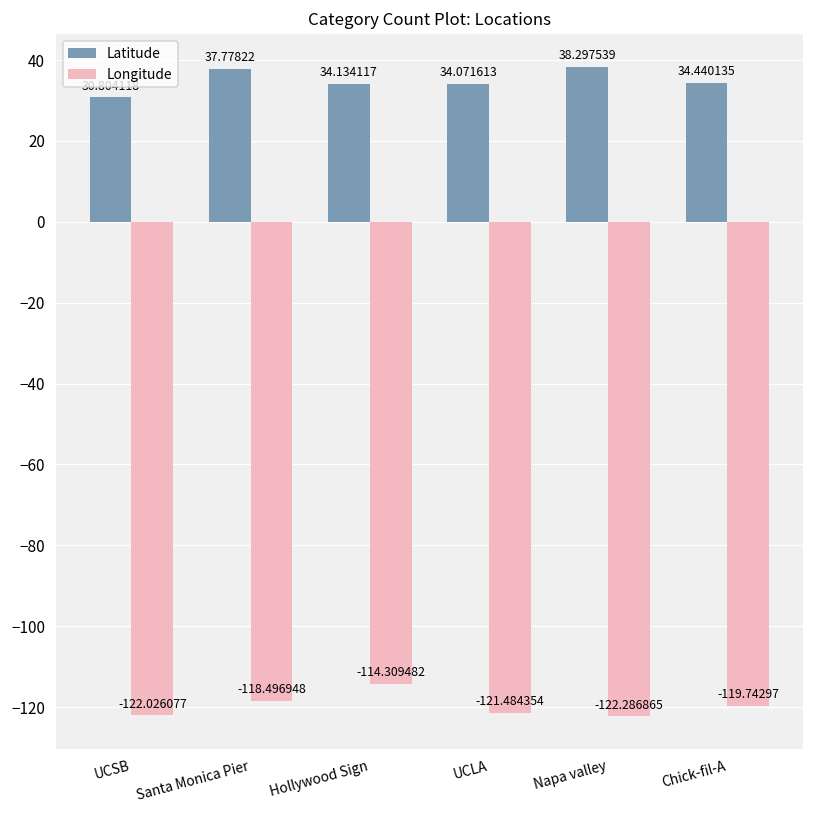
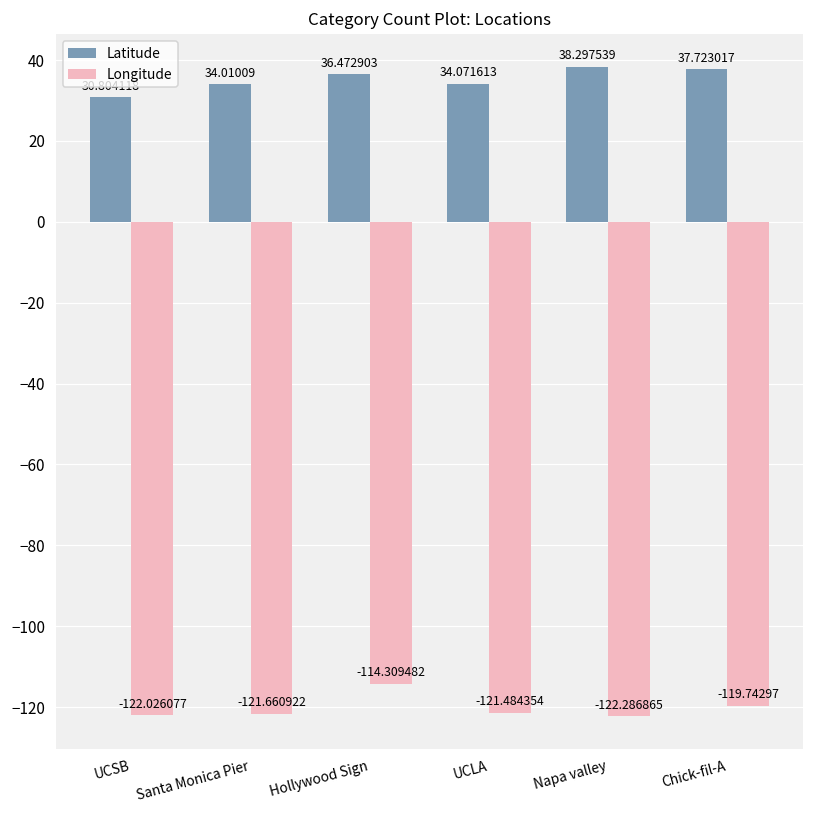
Latitude, Santa Monica Pier: 37.77822 -> 34.01009
Longitude, Santa Monica Pier: -118.496948 -> -121.660922
Latitude, Hollywood Sign: 34.134117 -> 36.472903
Latitude, Chick-fil-A: 34.440135 -> 37.723017
